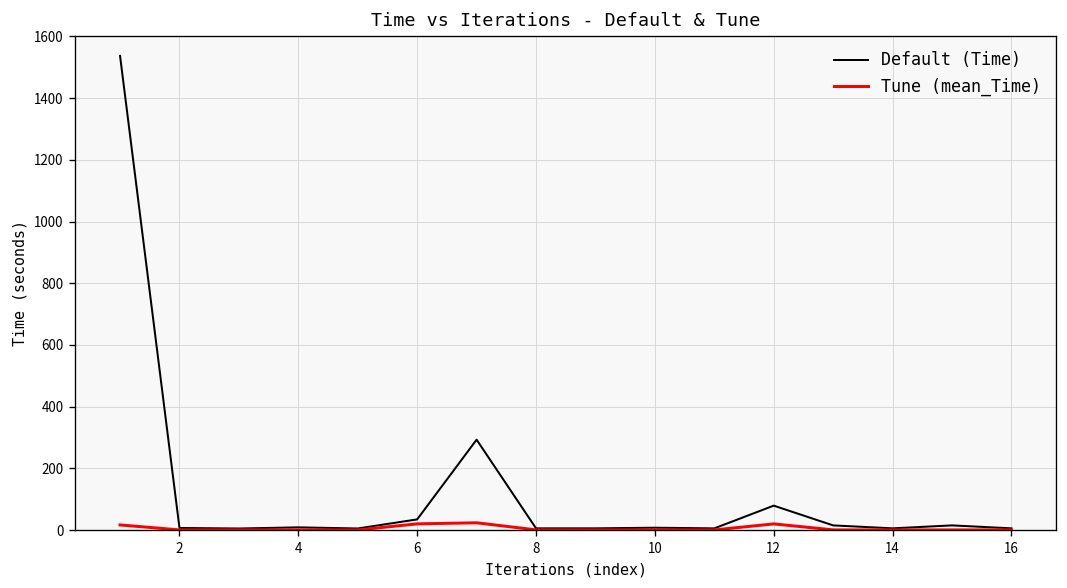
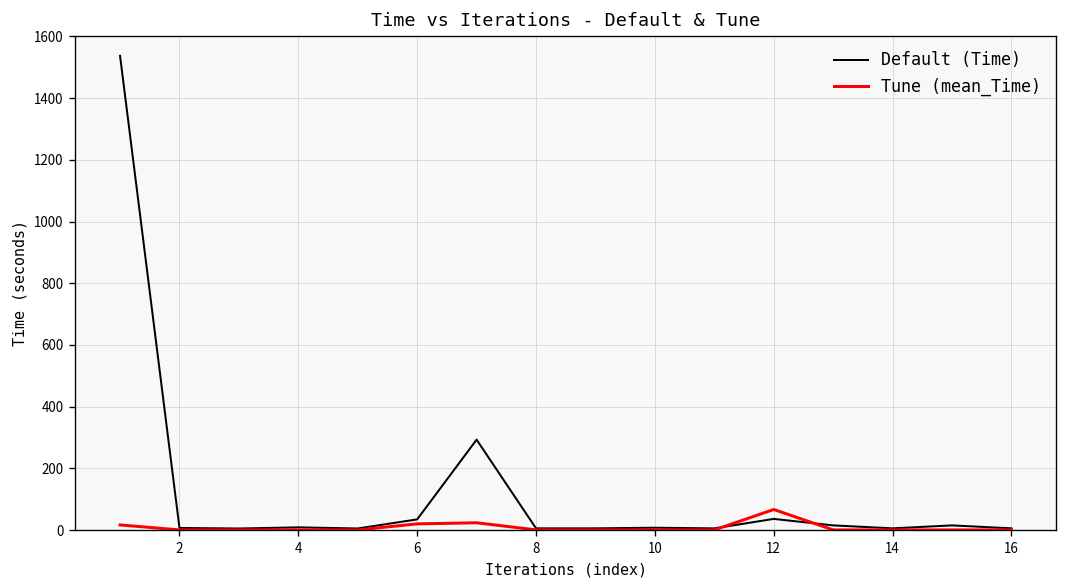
Default (Time), 12: 80 -> 40
Tune (mean_Time), 12: 20 -> 70
